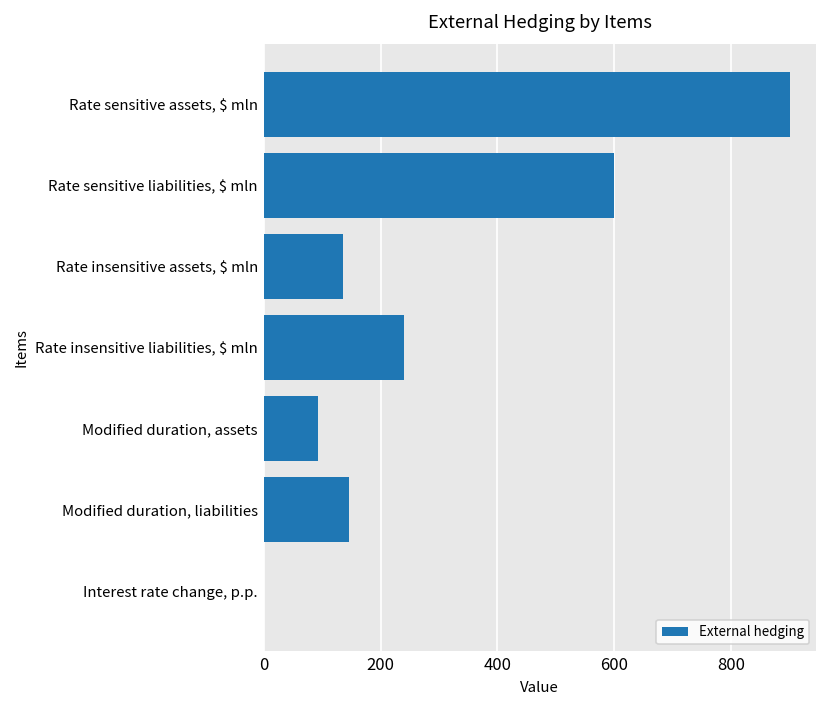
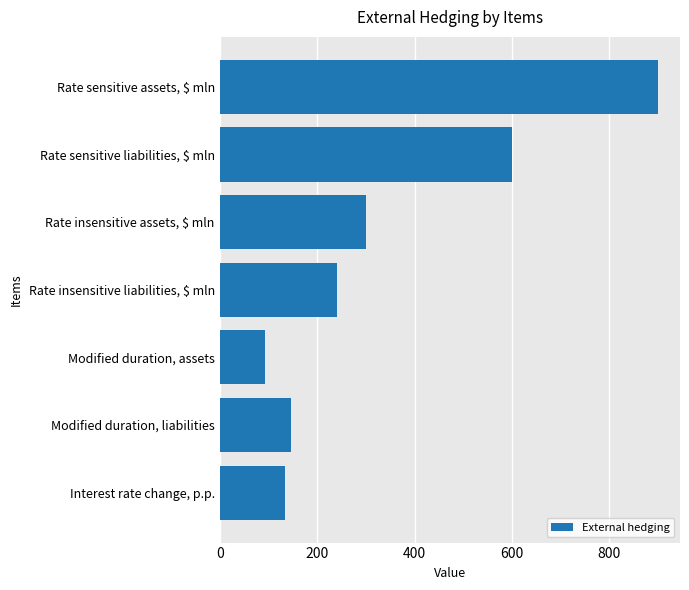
Rate insensitive assets, $ mln: 140 -> 300
Interest rate change, p.p.: 0 -> 130
